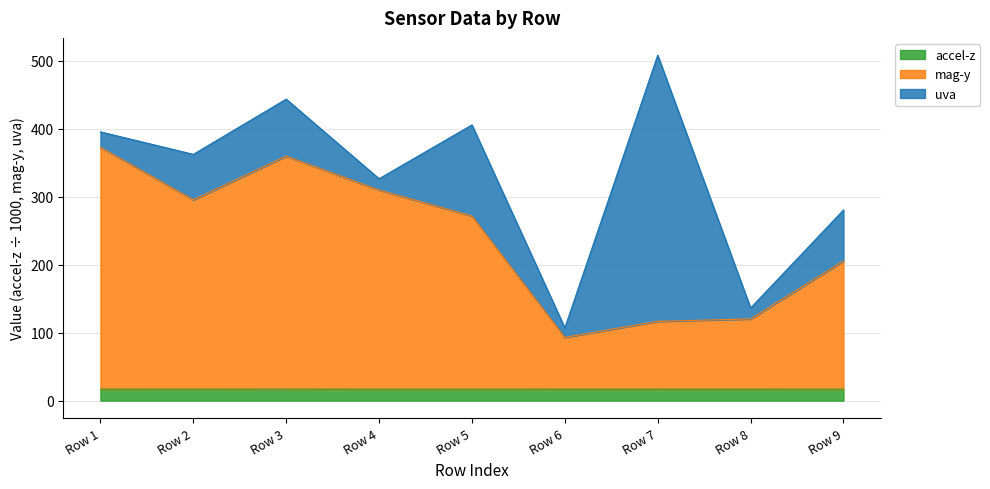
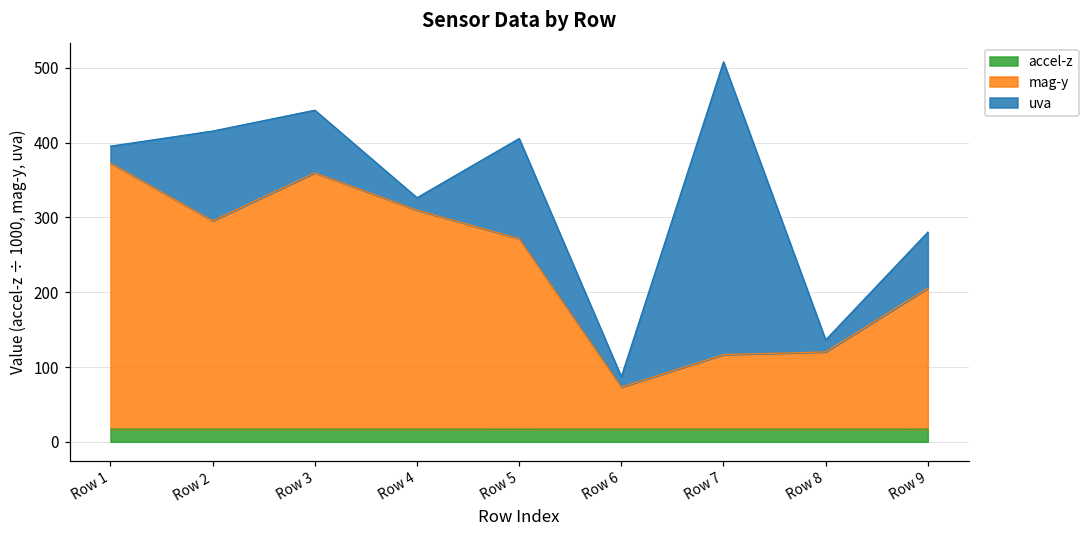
uva, Row 2: 70 -> 120
mag-y, Row 6: 80 -> 60
